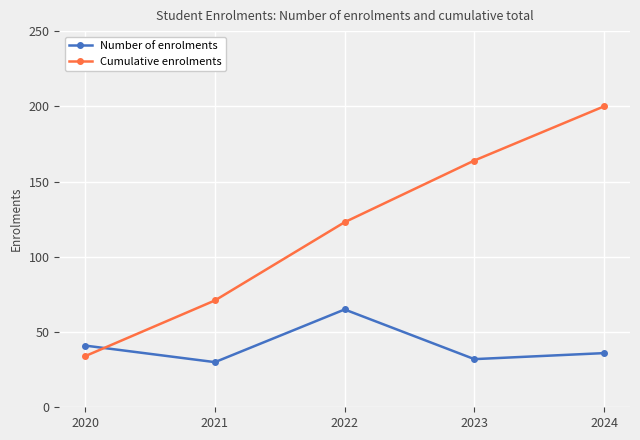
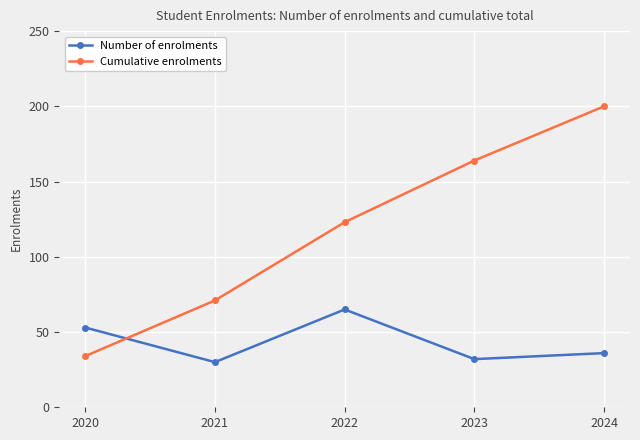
Number of enrolments, 2020: 41 -> 53
